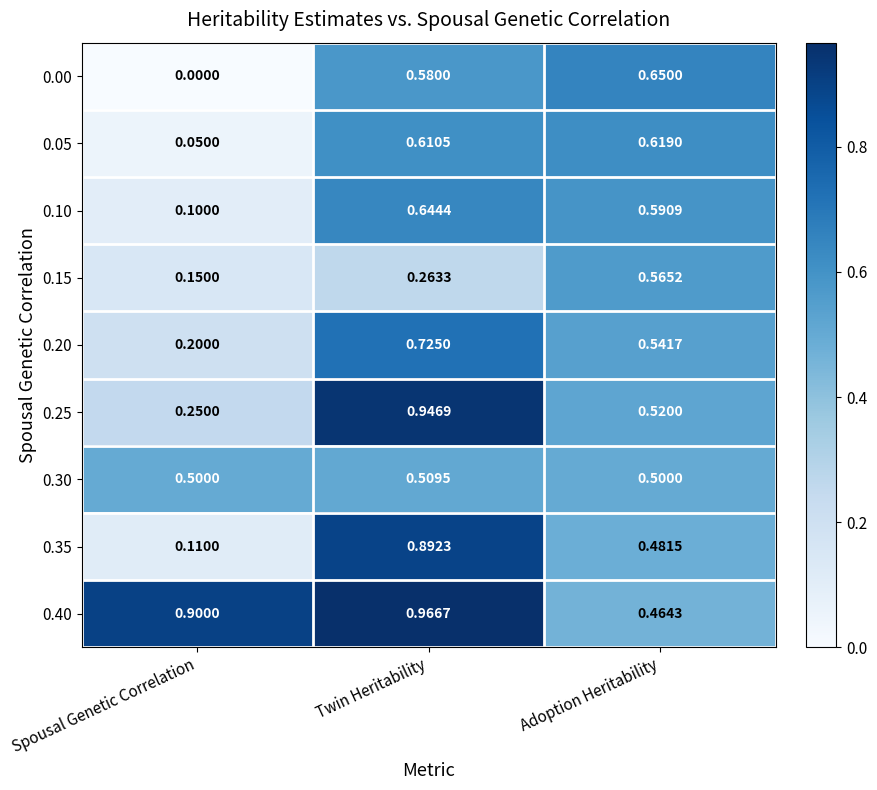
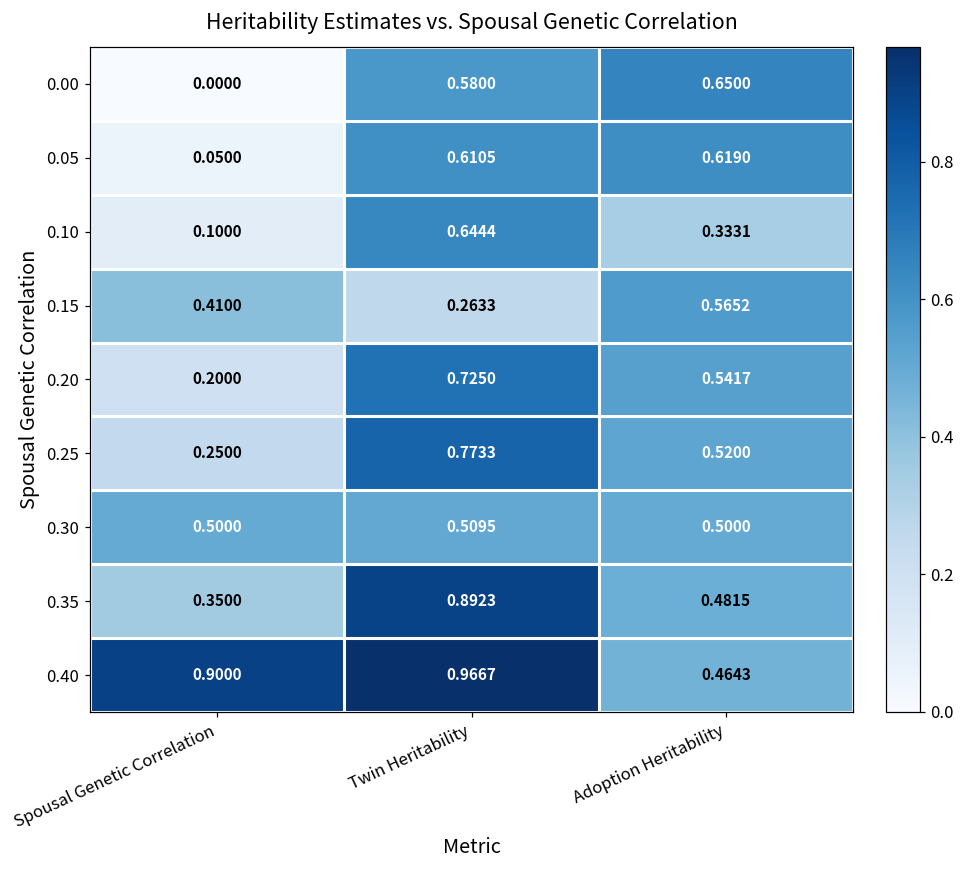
0.10, Adoption Heritability: 0.5909 -> 0.3331
0.15, Spousal Genetic Correlation: 0.1500 -> 0.4100
0.25, Twin Heritability: 0.9469 -> 0.7733
0.35, Spousal Genetic Correlation: 0.1100 -> 0.3500
